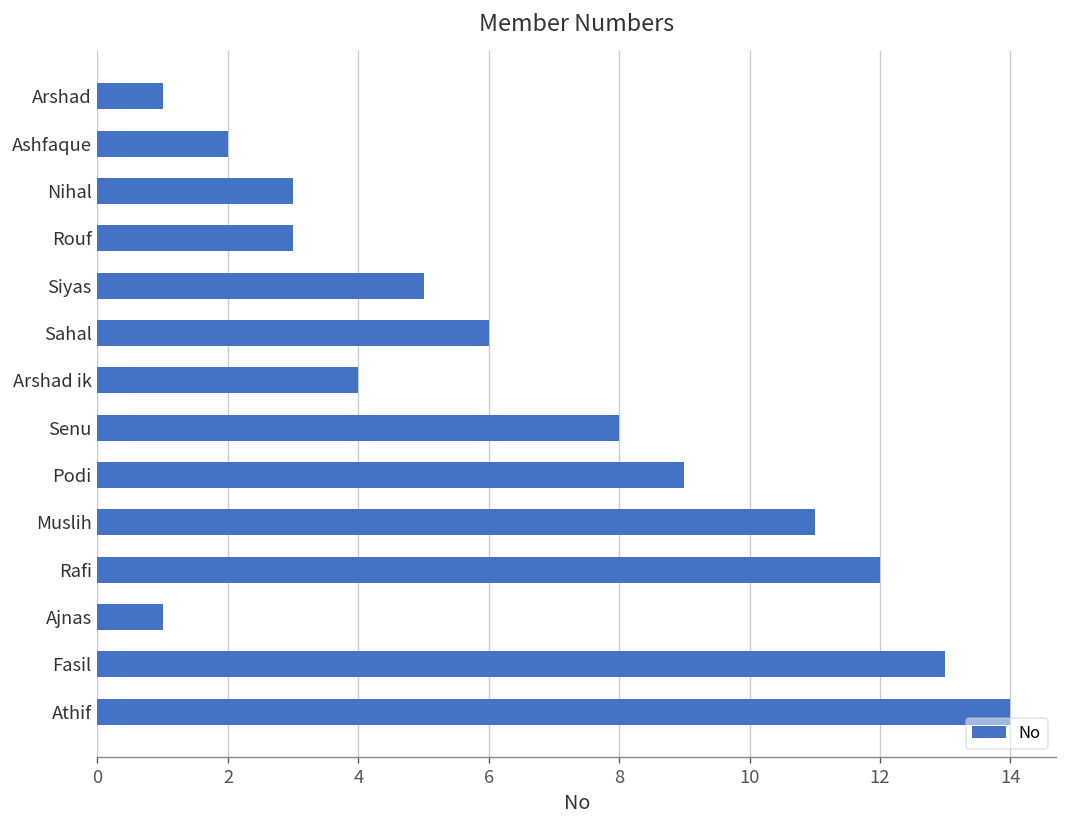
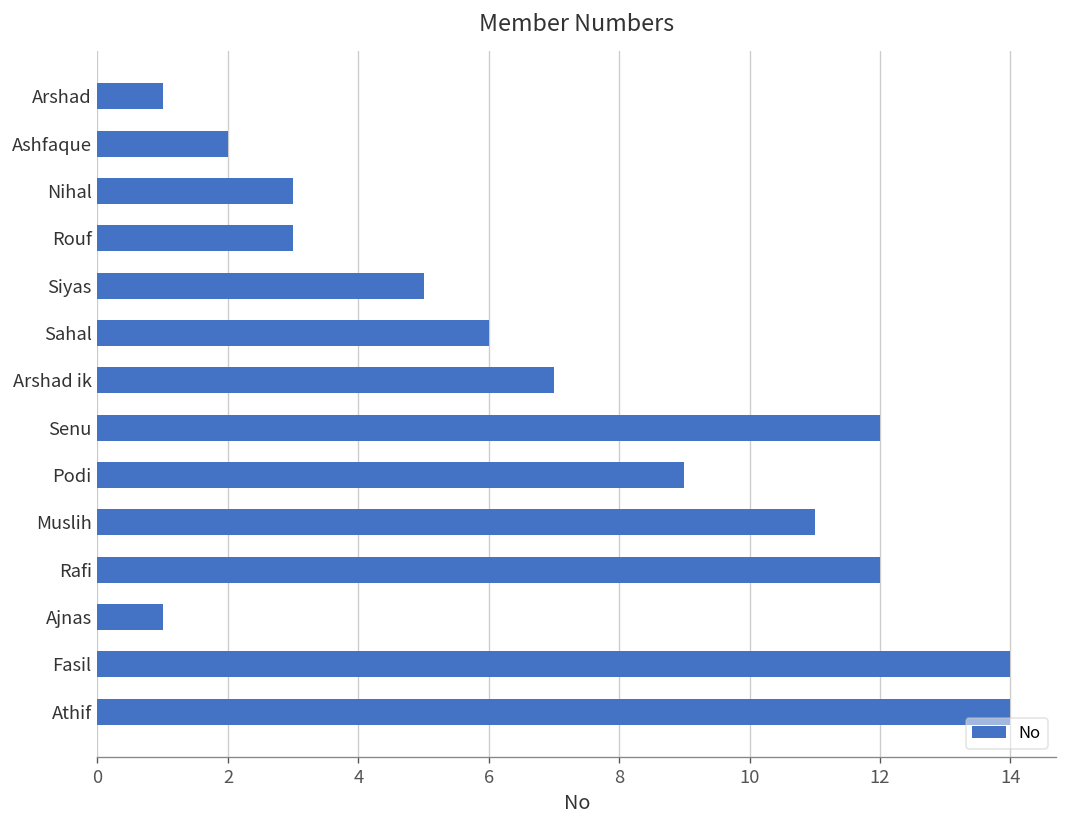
Arshad ik: 4 -> 7
Senu: 8 -> 12
Fasil: 13 -> 14
